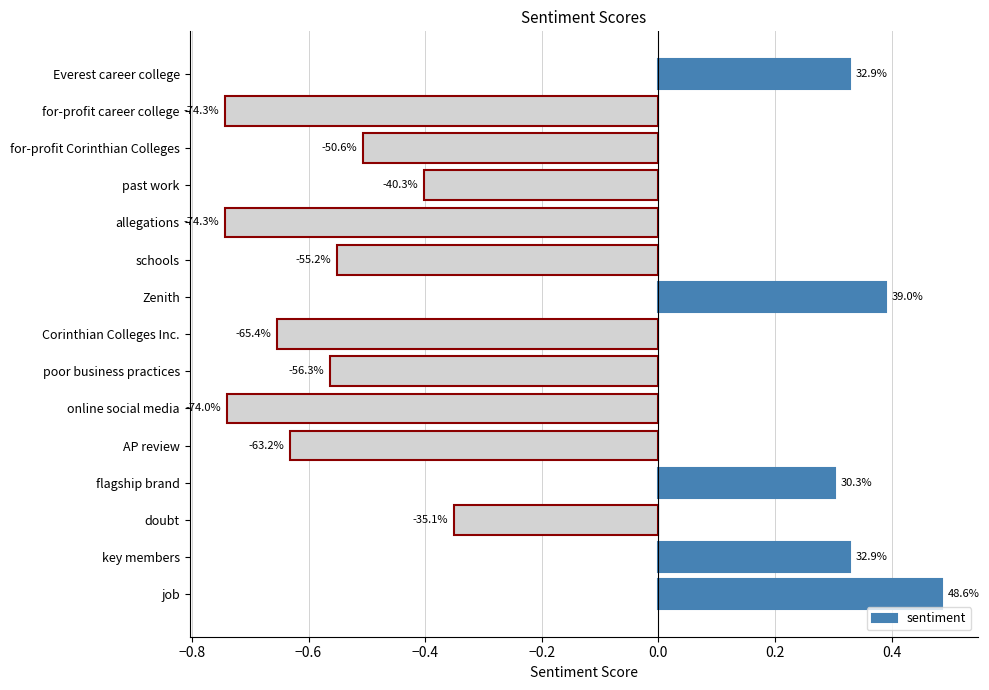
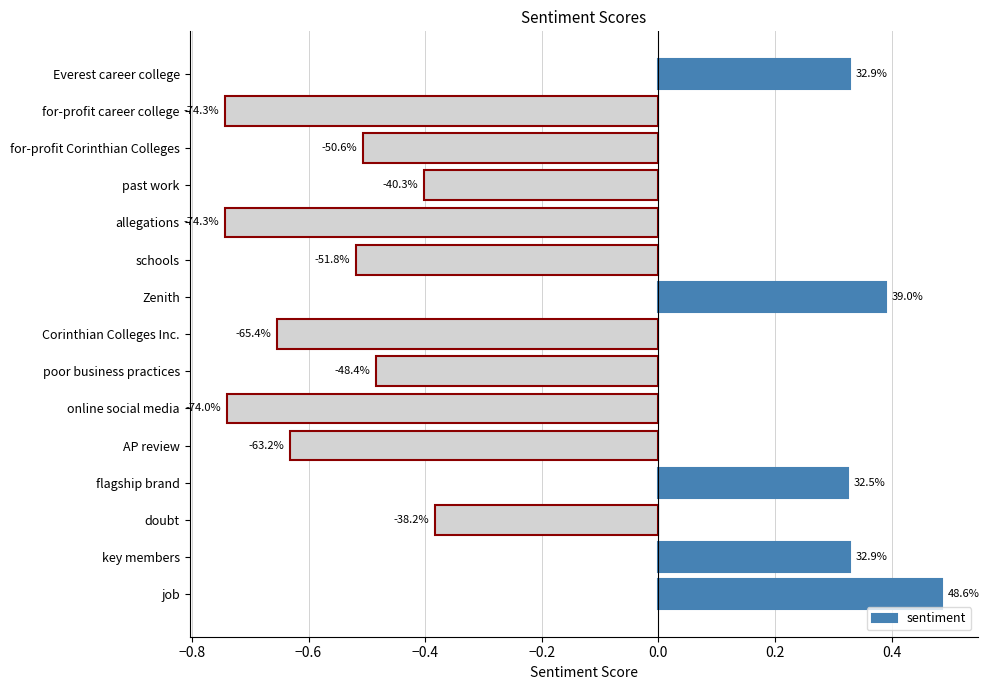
schools: -55.2% -> -51.8%
poor business practices: -56.3% -> -48.4%
flagship brand: 30.3% -> 32.5%
doubt: -35.1% -> -38.2%
